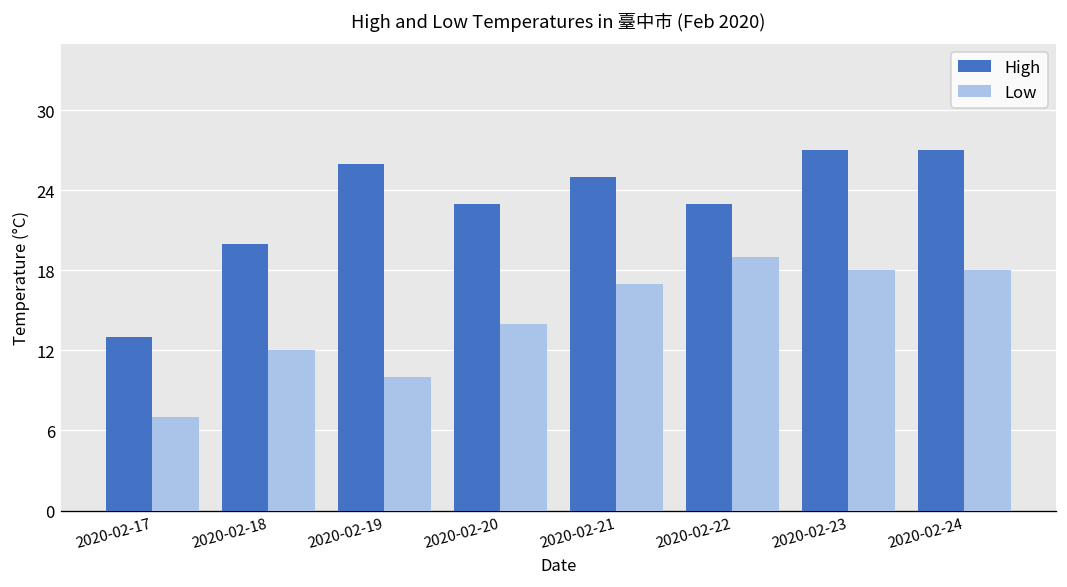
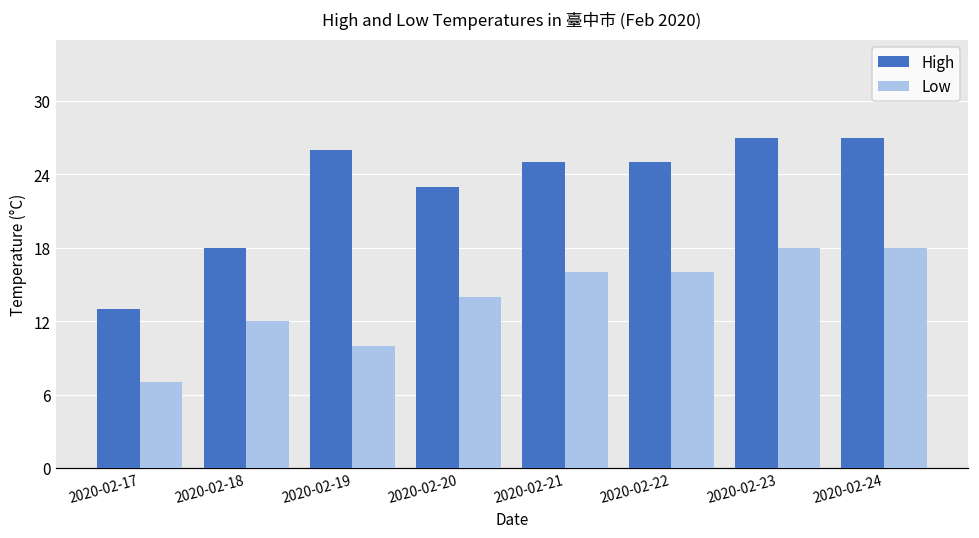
High, 2020-02-18: 20 -> 18
Low, 2020-02-21: 17 -> 16
High, 2020-02-22: 23 -> 25
Low, 2020-02-22: 19 -> 16
